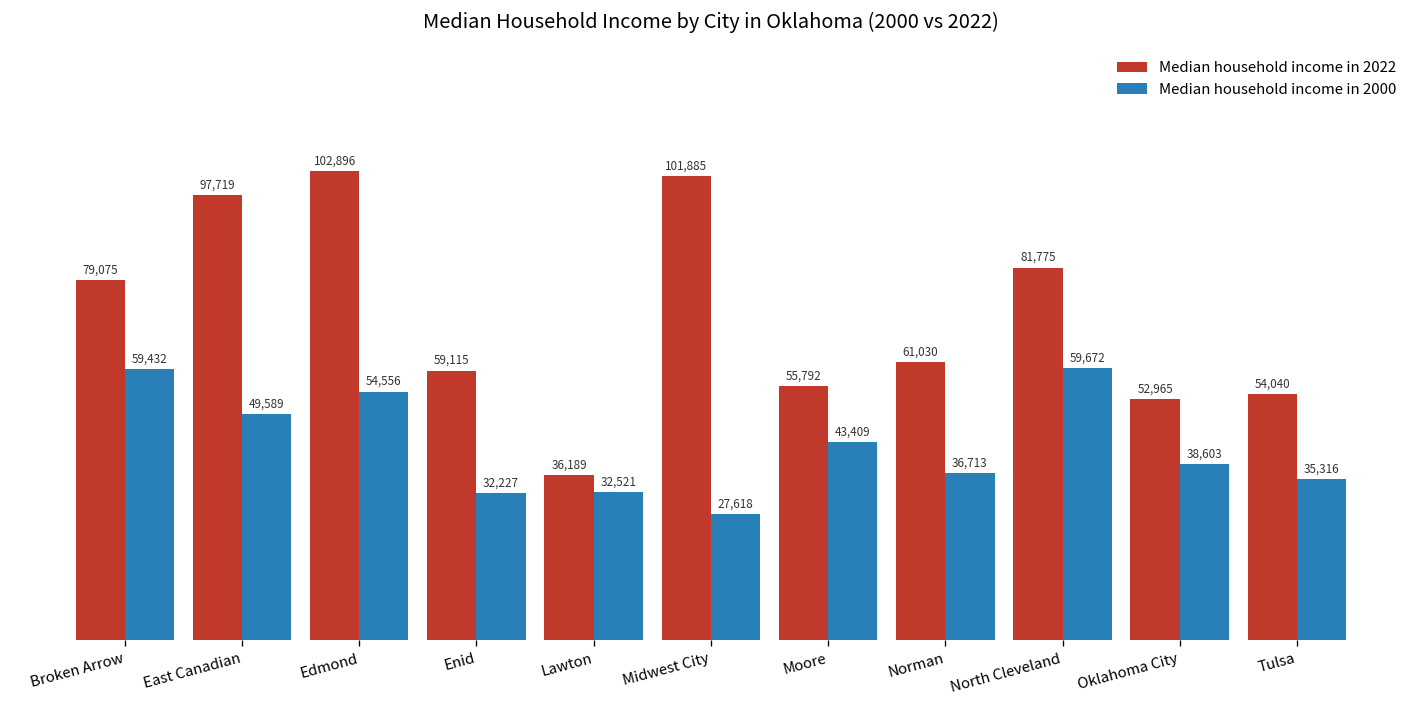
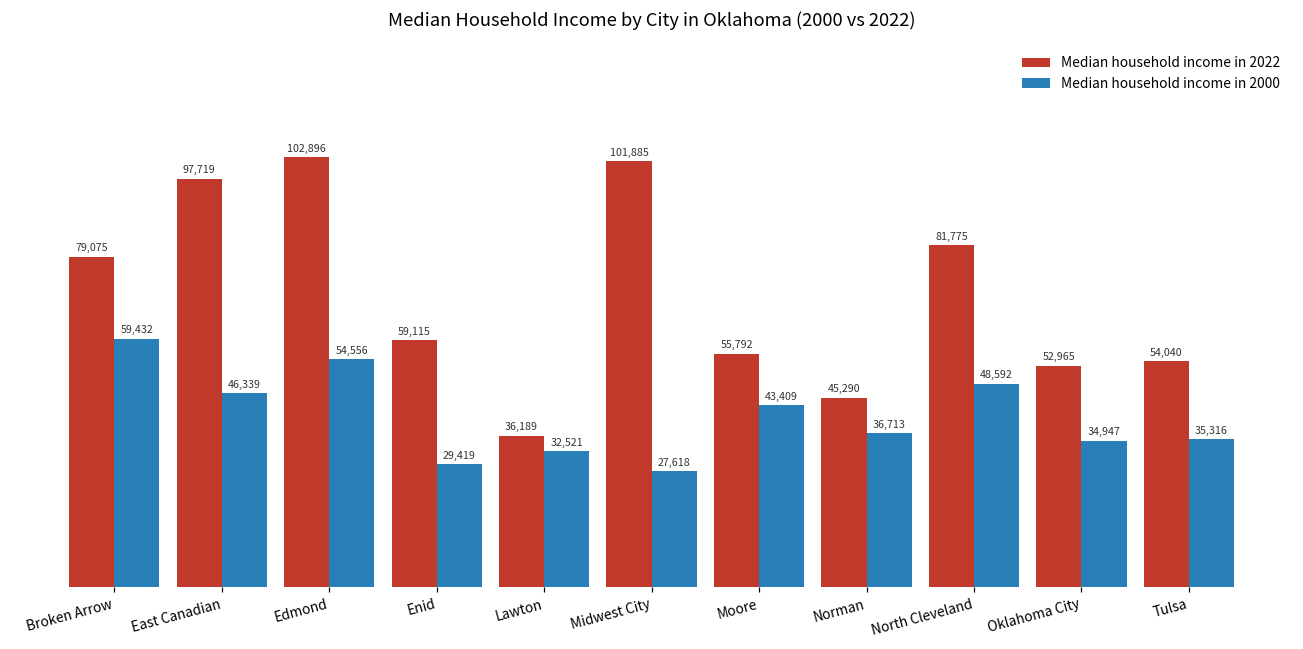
Median household income in 2000, East Canadian: 49,589 -> 46,339
Median household income in 2000, Enid: 32,227 -> 29,419
Median household income in 2022, Norman: 61,030 -> 45,290
Median household income in 2000, North Cleveland: 59,672 -> 48,592
Median household income in 2000, Oklahoma City: 38,603 -> 34,947
